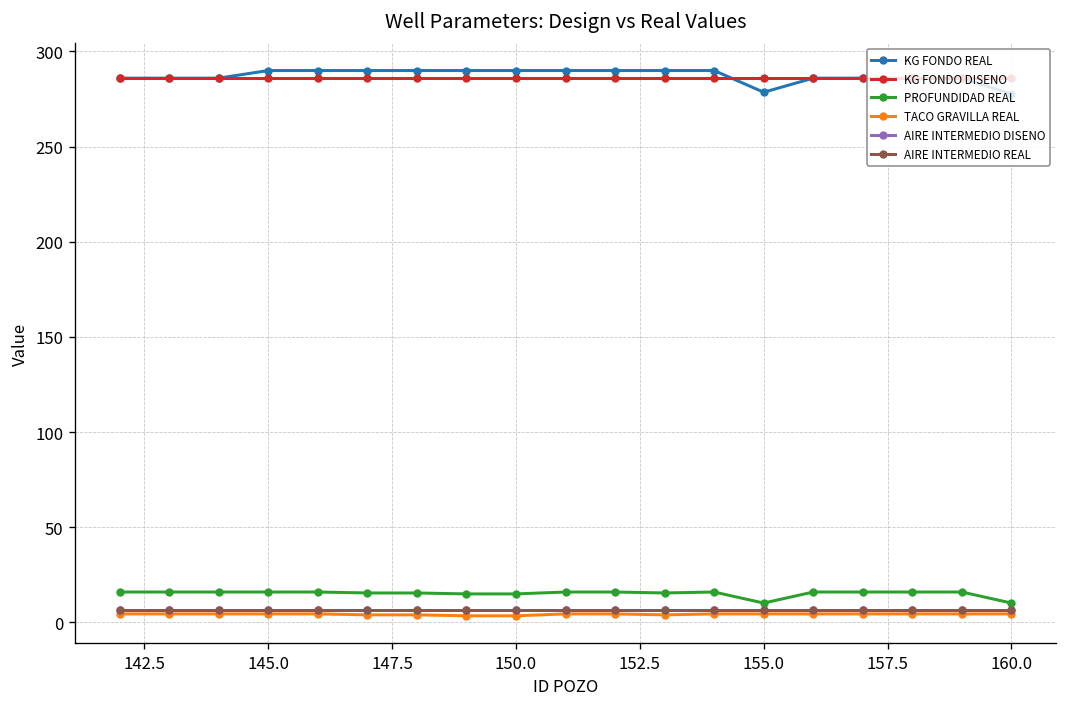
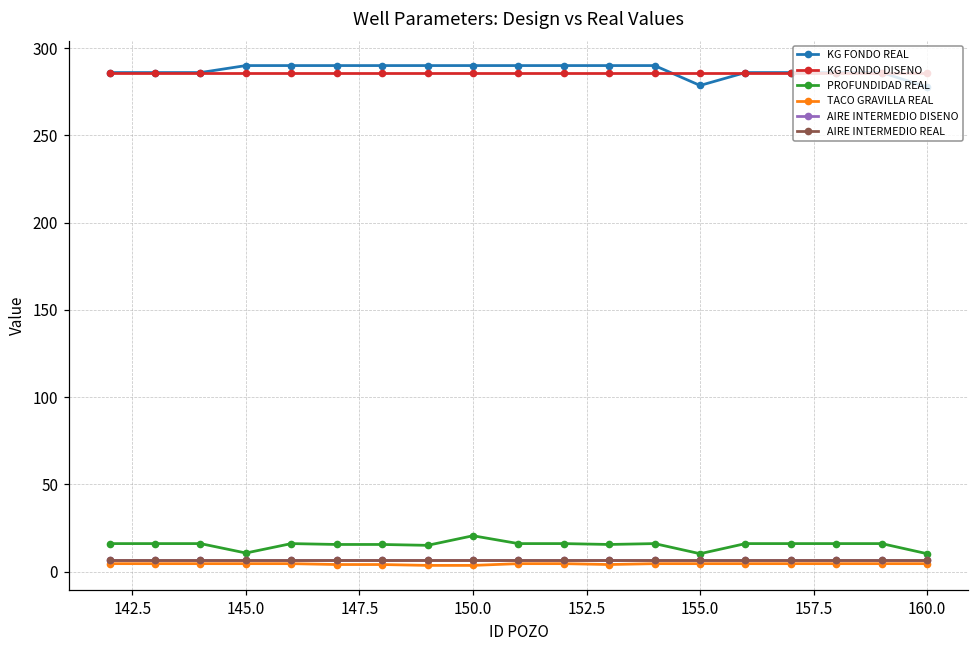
PROFUNDIDAD REAL, 145.0: 16 -> 11
PROFUNDIDAD REAL, 150.0: 15 -> 21
